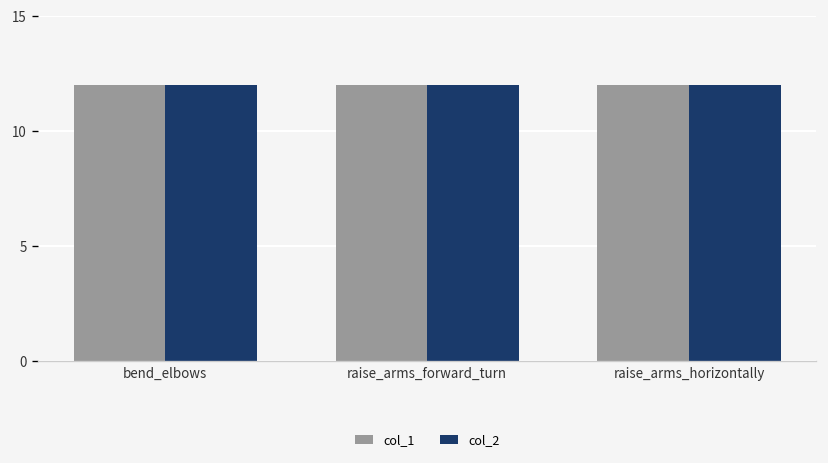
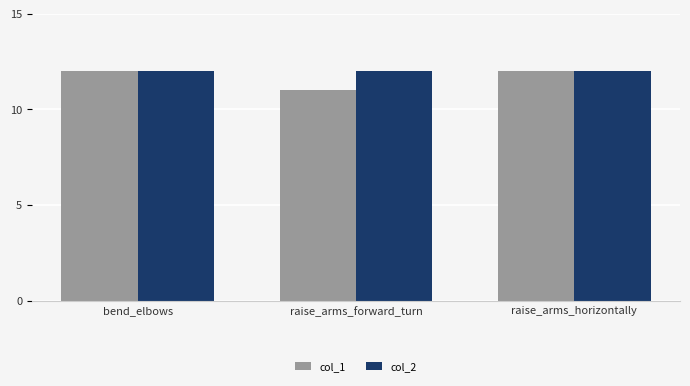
col_1, raise_arms_forward_turn: 12 -> 11
